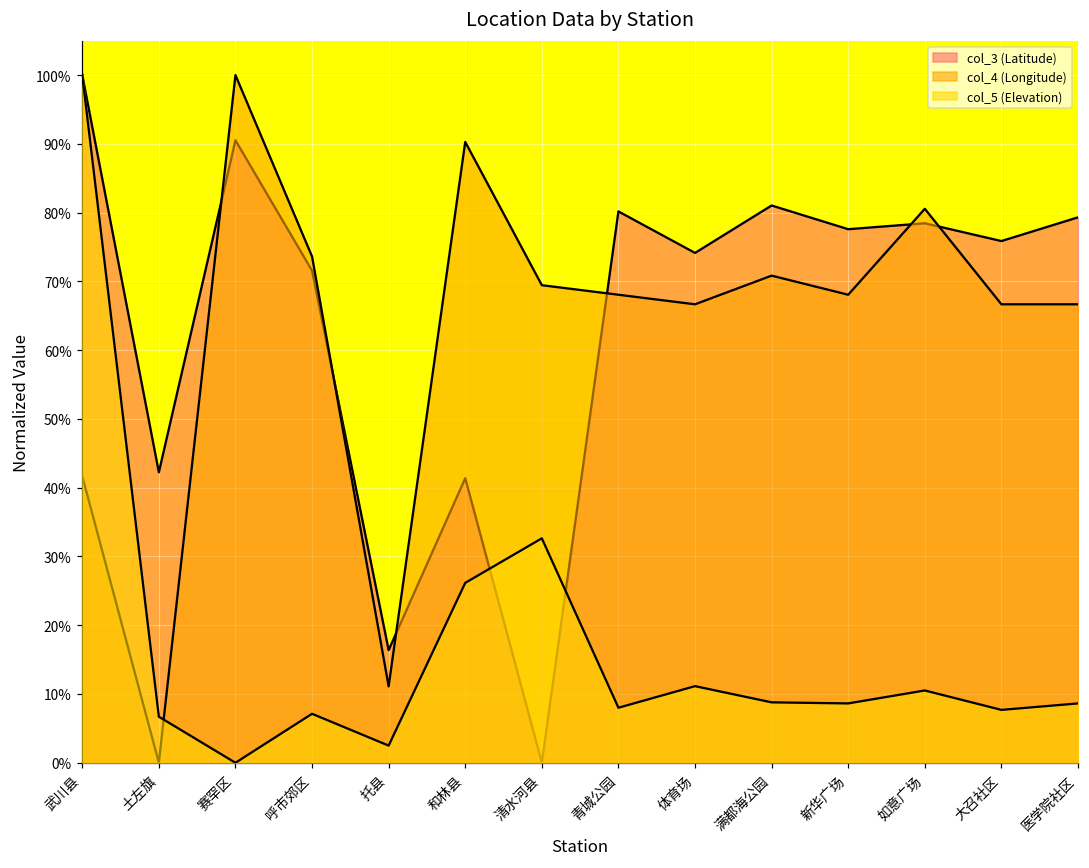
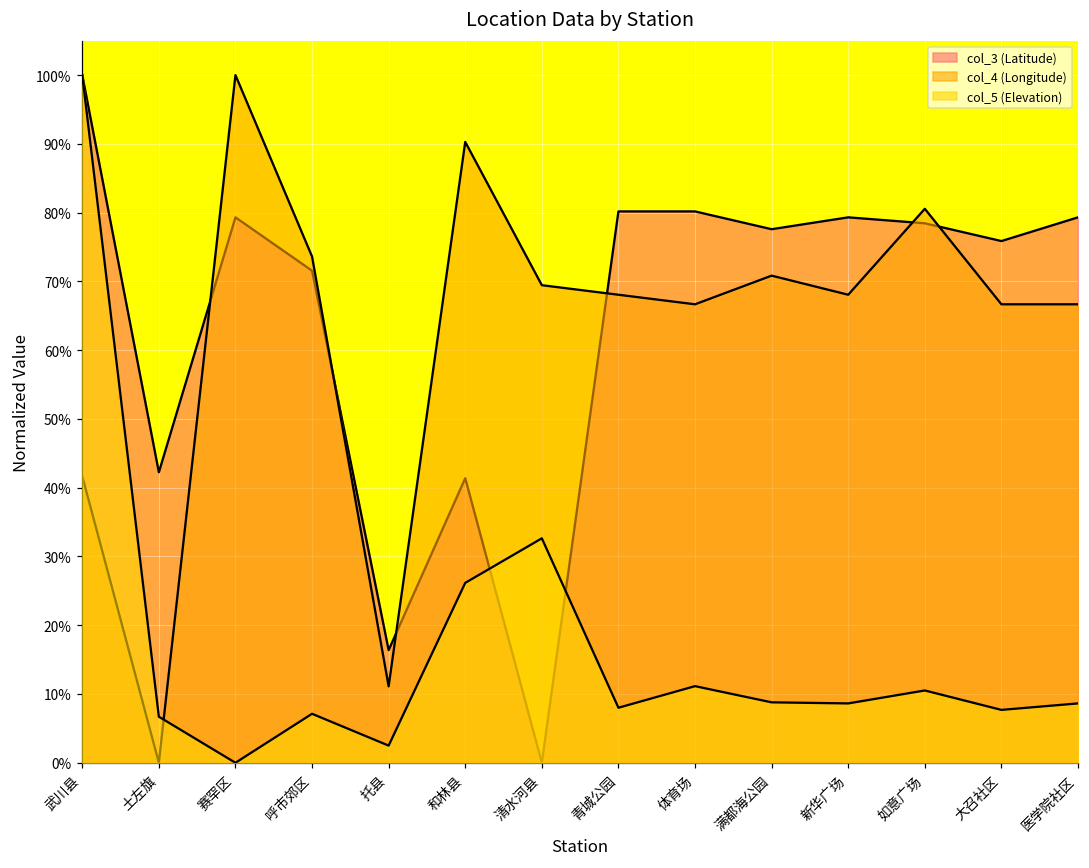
col_3 (Latitude), 赛罕区: 91% -> 79%
col_3 (Latitude), 体育场: 74% -> 80%
col_3 (Latitude), 满都海公园: 81% -> 78%
col_3 (Latitude), 新华广场: 78% -> 79%
